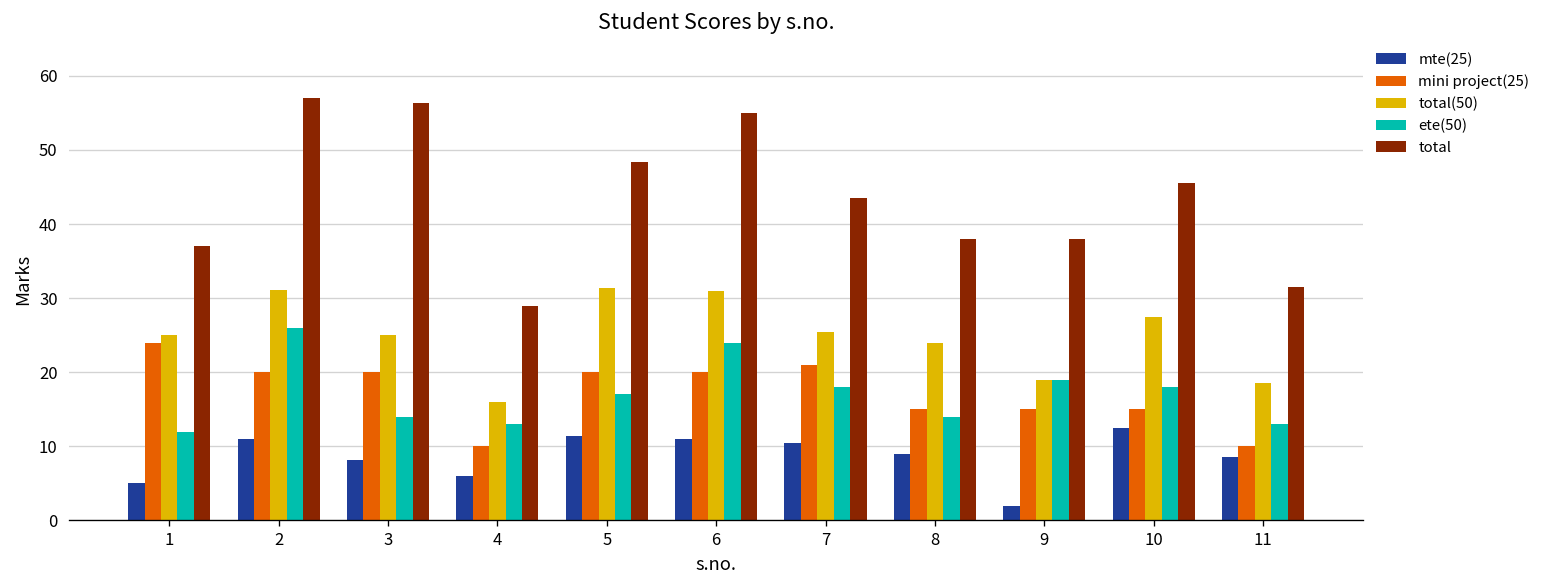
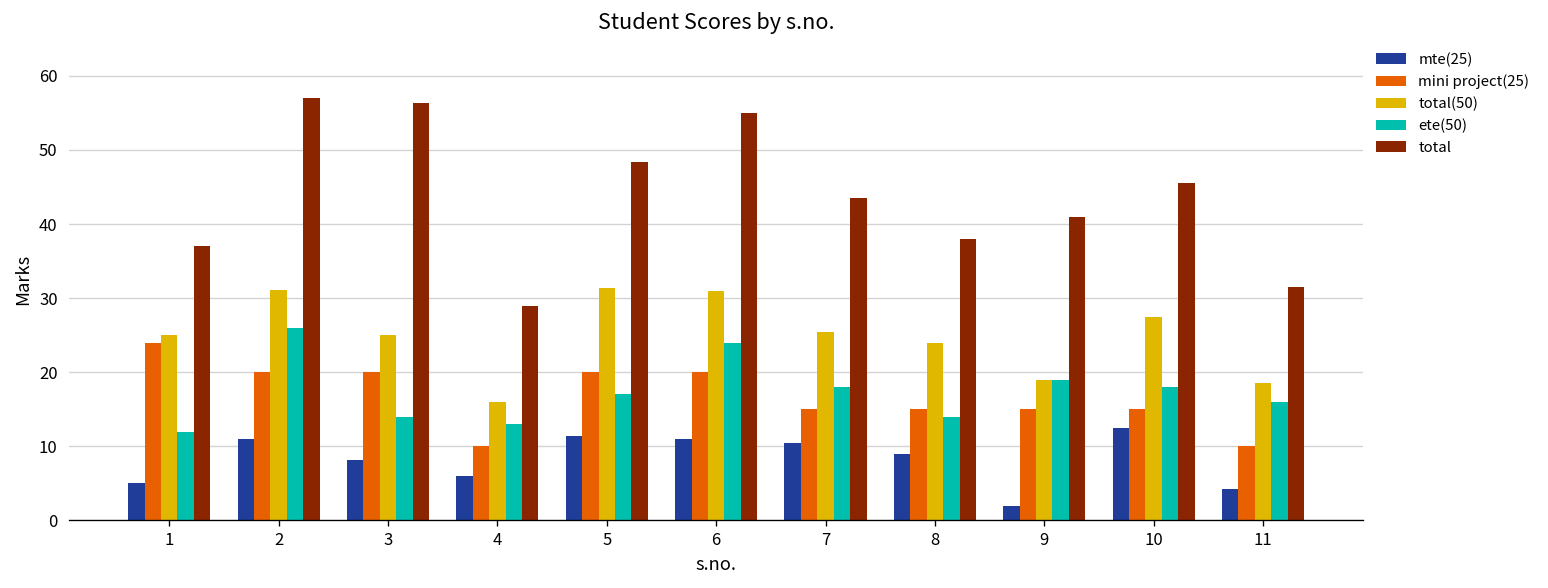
mini project(25), 7: 21 -> 15
total, 9: 38 -> 41
mte(25), 11: 9 -> 4
ete(50), 11: 13 -> 16
